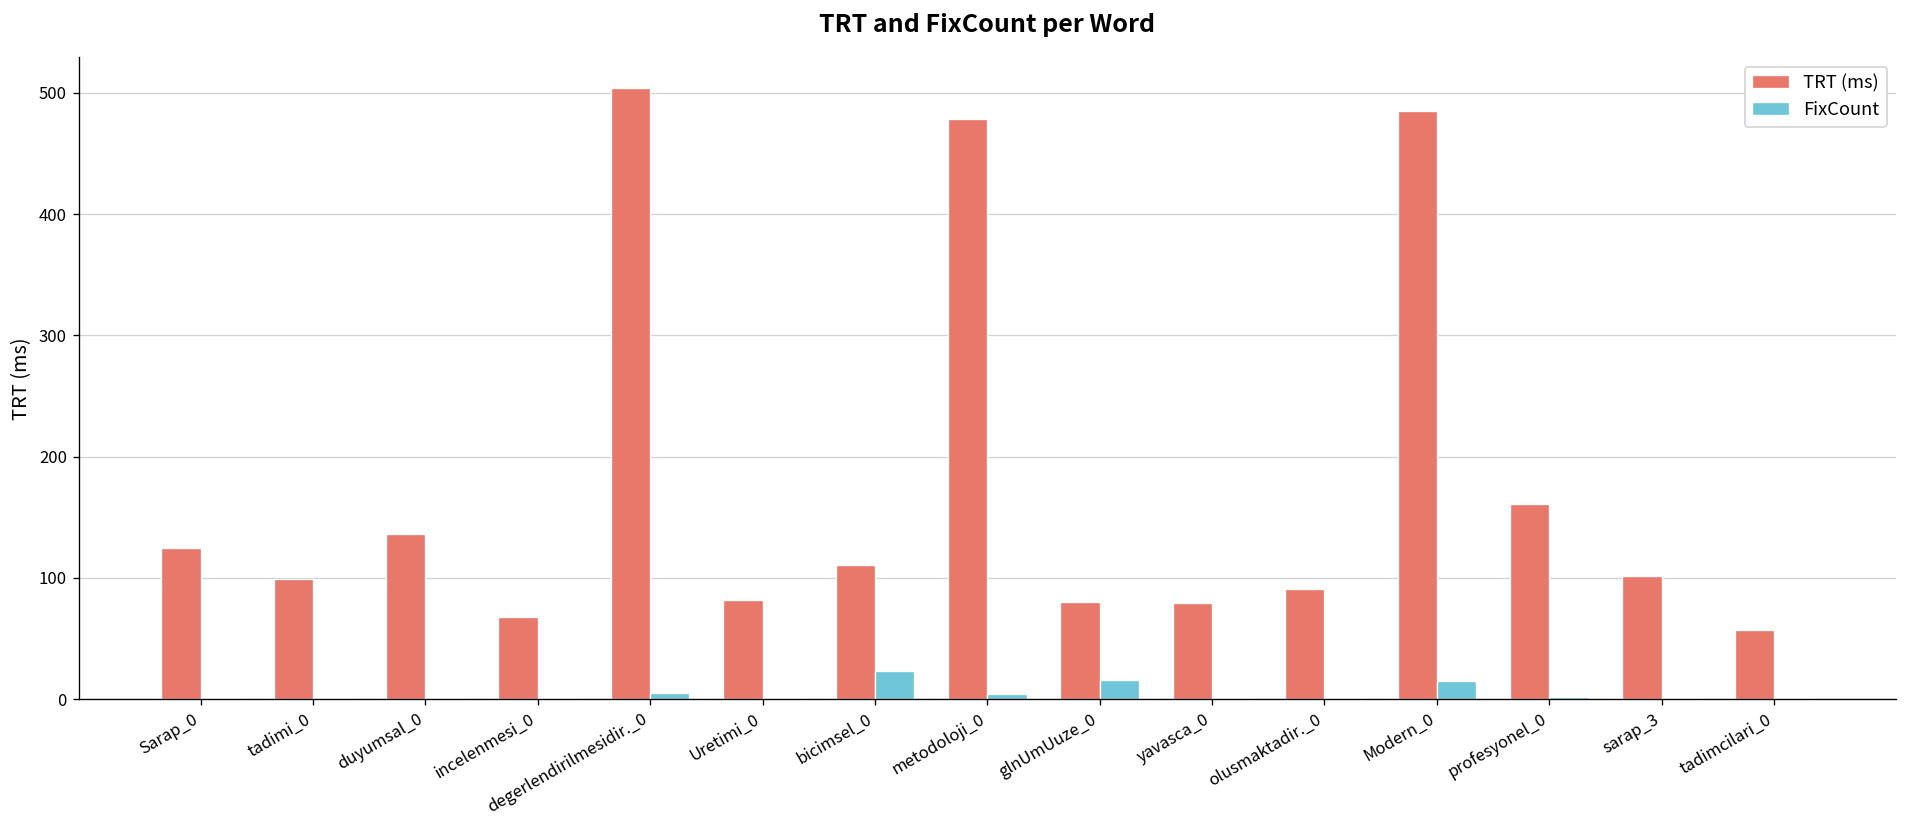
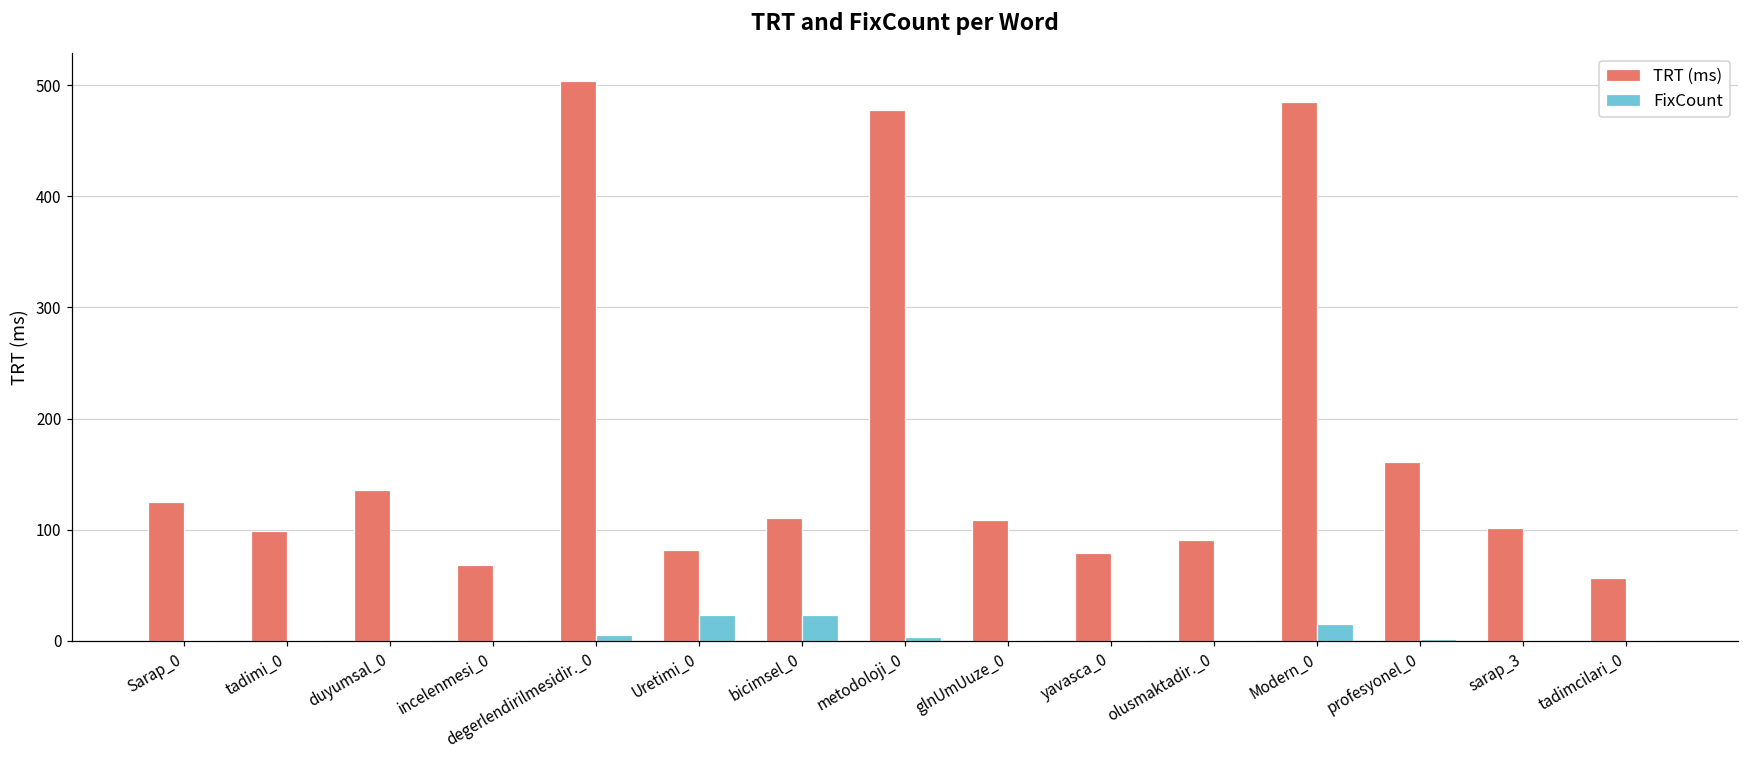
FixCount, Uretimi_0: 1 -> 24
TRT (ms), glnUmUuze_0: 80 -> 109
FixCount, glnUmUuze_0: 16 -> 1
